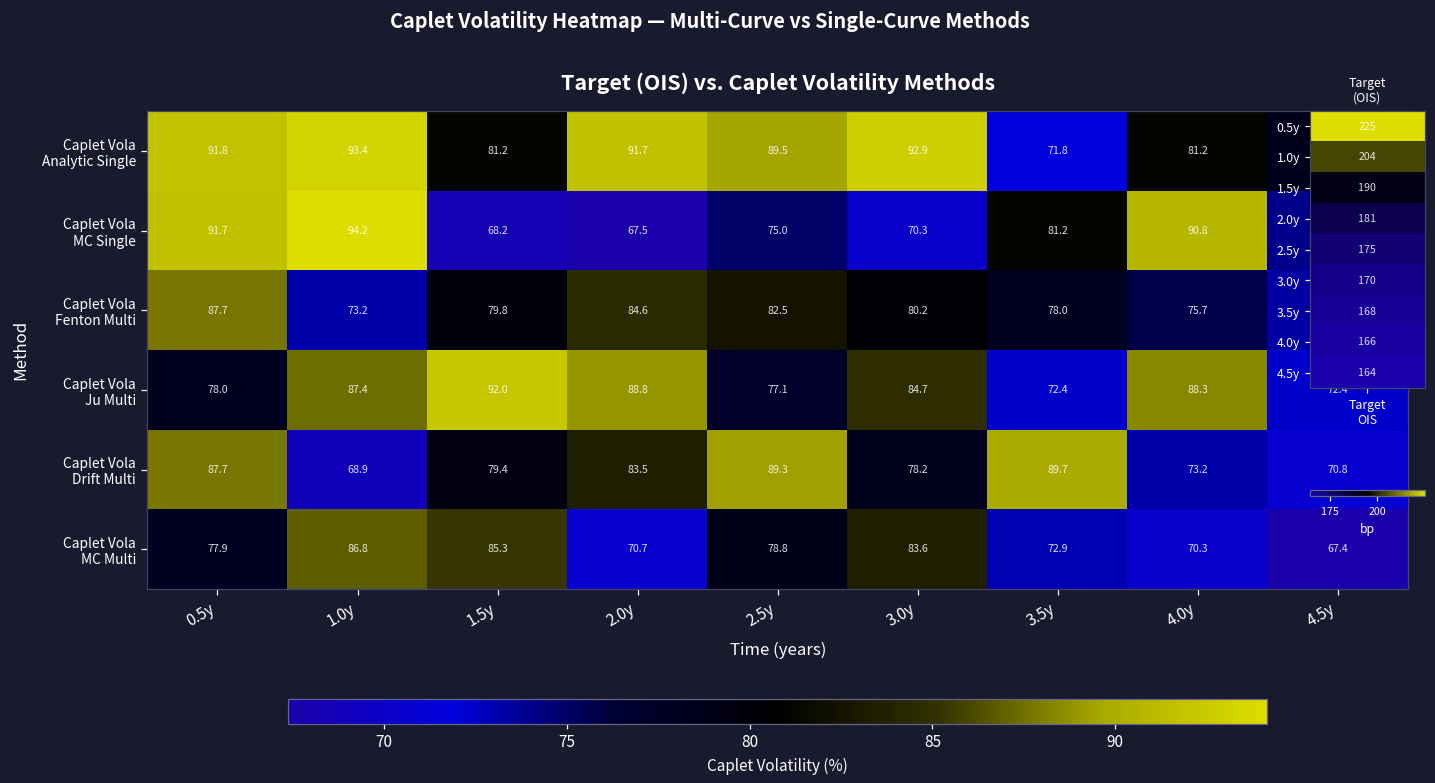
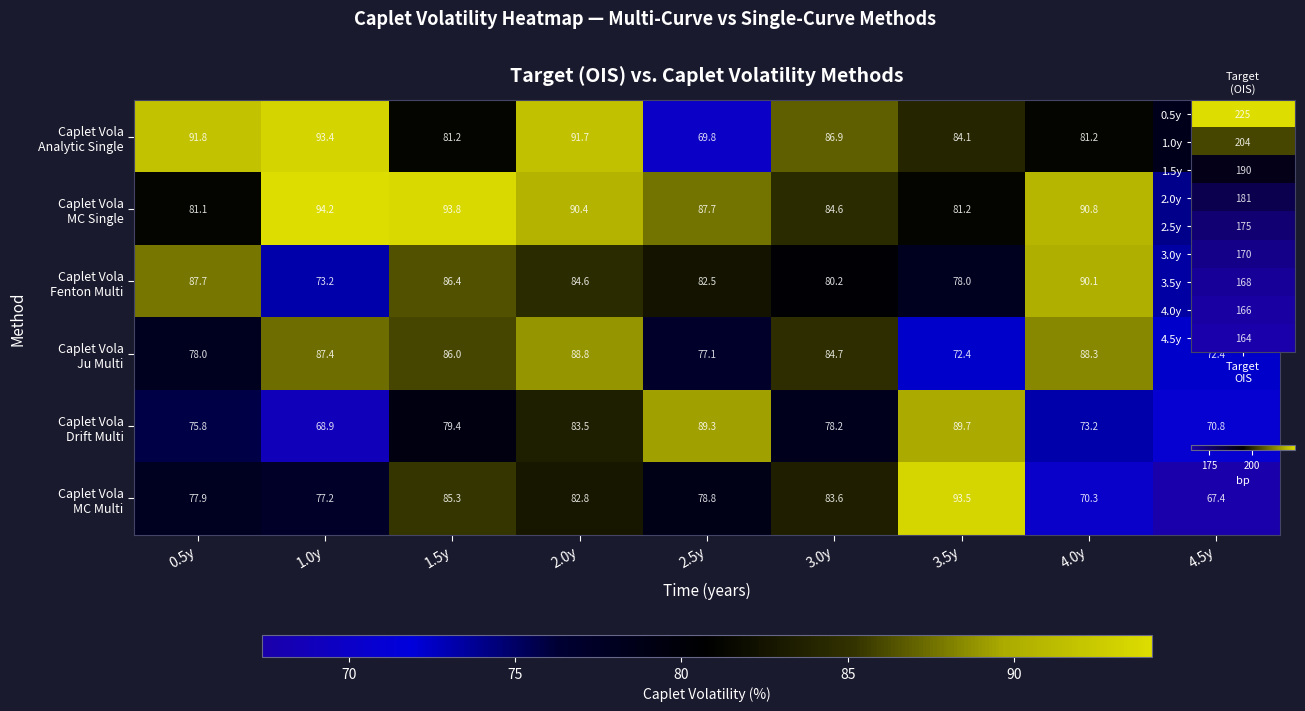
Target (OIS) vs. Caplet Volatility Methods, Caplet Vola Analytic Single, 2.5y: 89.5 -> 69.8
Target (OIS) vs. Caplet Volatility Methods, Caplet Vola Analytic Single, 3.0y: 92.9 -> 86.9
Target (OIS) vs. Caplet Volatility Methods, Caplet Vola Analytic Single, 3.5y: 71.8 -> 84.1
Target (OIS) vs. Caplet Volatility Methods, Caplet Vola MC Single, 0.5y: 91.7 -> 81.1
Target (OIS) vs. Caplet Volatility Methods, Caplet Vola MC Single, 1.5y: 68.2 -> 93.8
Target (OIS) vs. Caplet Volatility Methods, Caplet Vola MC Single, 2.0y: 67.5 -> 90.4
Target (OIS) vs. Caplet Volatility Methods, Caplet Vola MC Single, 2.5y: 75.0 -> 87.7
Target (OIS) vs. Caplet Volatility Methods, Caplet Vola MC Single, 3.0y: 70.3 -> 84.6
Target (OIS) vs. Caplet Volatility Methods, Caplet Vola Fenton Multi, 1.5y: 79.8 -> 86.4
Target (OIS) vs. Caplet Volatility Methods, Caplet Vola Fenton Multi, 4.0y: 75.7 -> 90.1
Target (OIS) vs. Caplet Volatility Methods, Caplet Vola Ju Multi, 1.5y: 92.0 -> 86.0
Target (OIS) vs. Caplet Volatility Methods, Caplet Vola Drift Multi, 0.5y: 87.7 -> 75.8
Target (OIS) vs. Caplet Volatility Methods, Caplet Vola MC Multi, 1.0y: 86.8 -> 77.2
Target (OIS) vs. Caplet Volatility Methods, Caplet Vola MC Multi, 2.0y: 70.7 -> 82.8
Target (OIS) vs. Caplet Volatility Methods, Caplet Vola MC Multi, 3.5y: 72.9 -> 93.5
